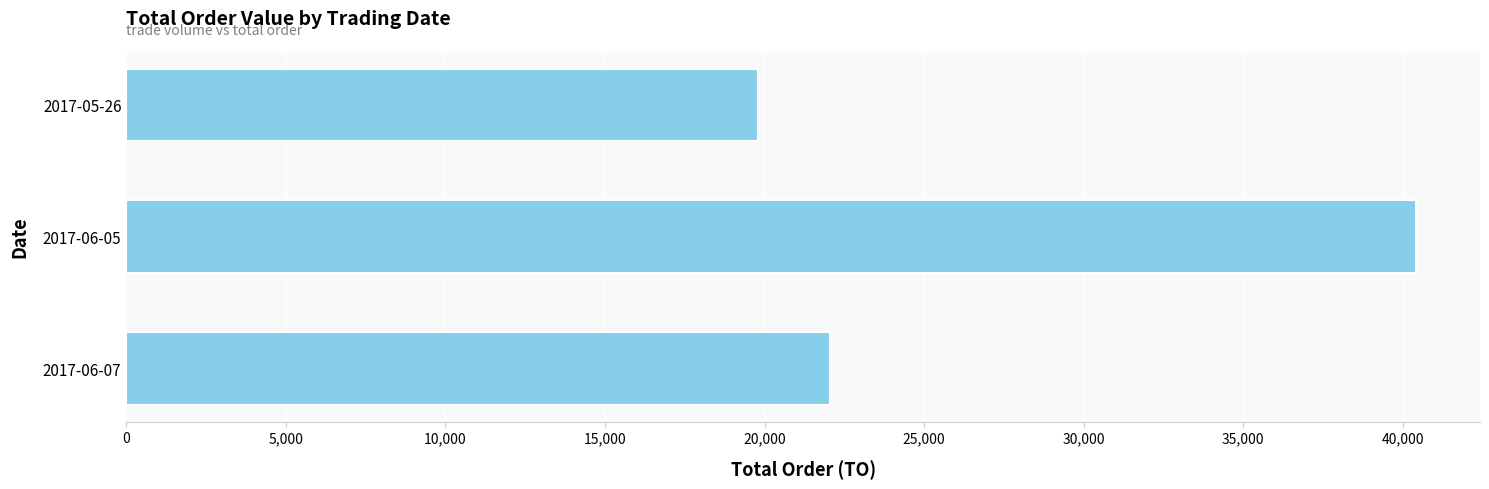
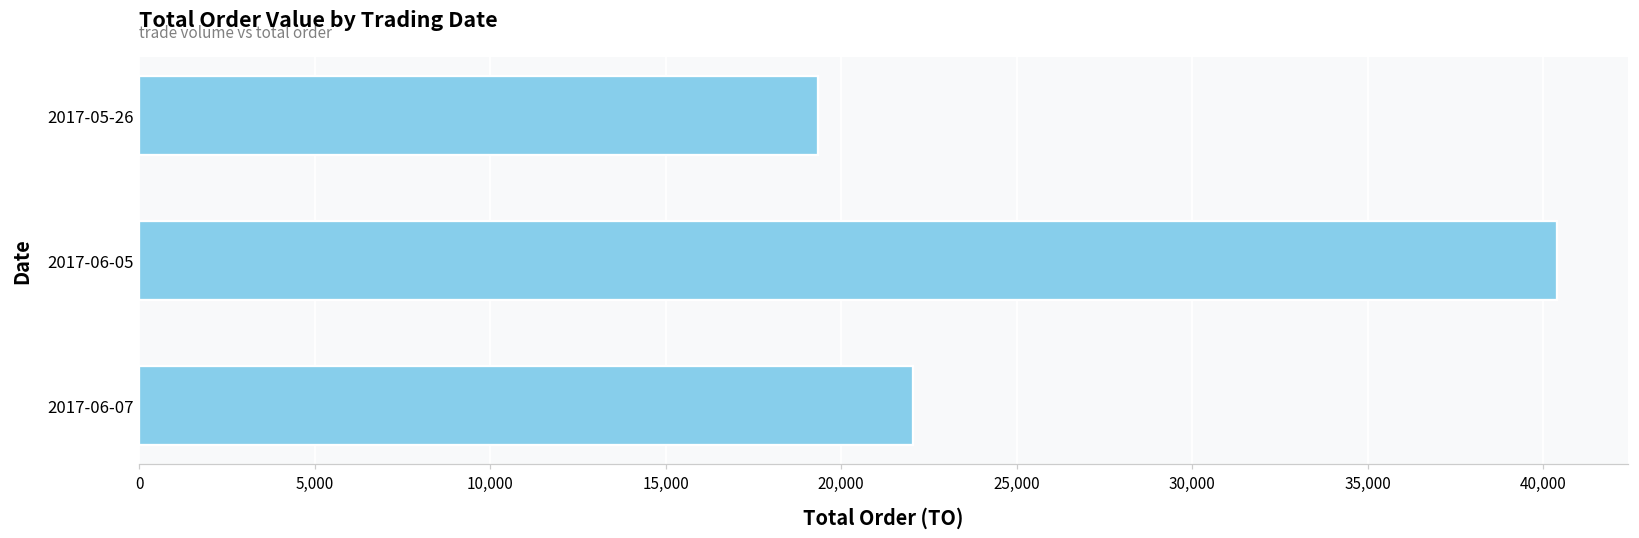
2017-05-26: 19,800 -> 19,300
